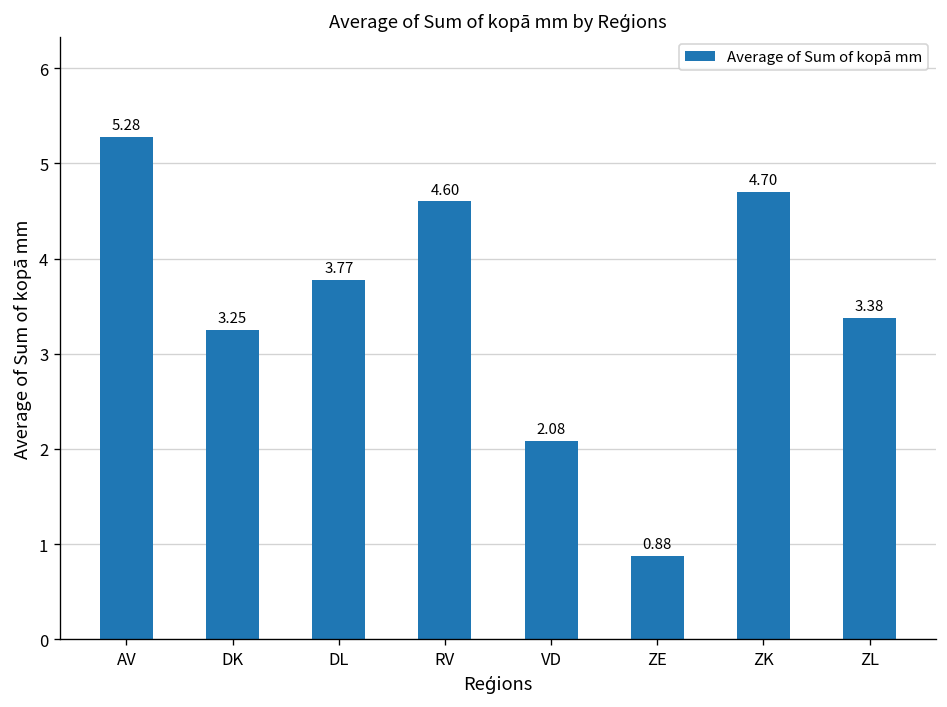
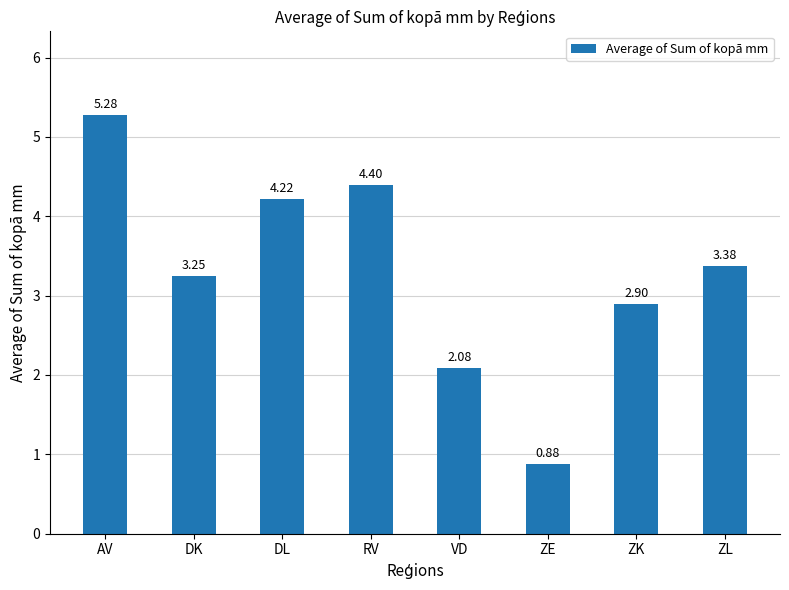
DL: 3.77 -> 4.22
RV: 4.60 -> 4.40
ZK: 4.70 -> 2.90
